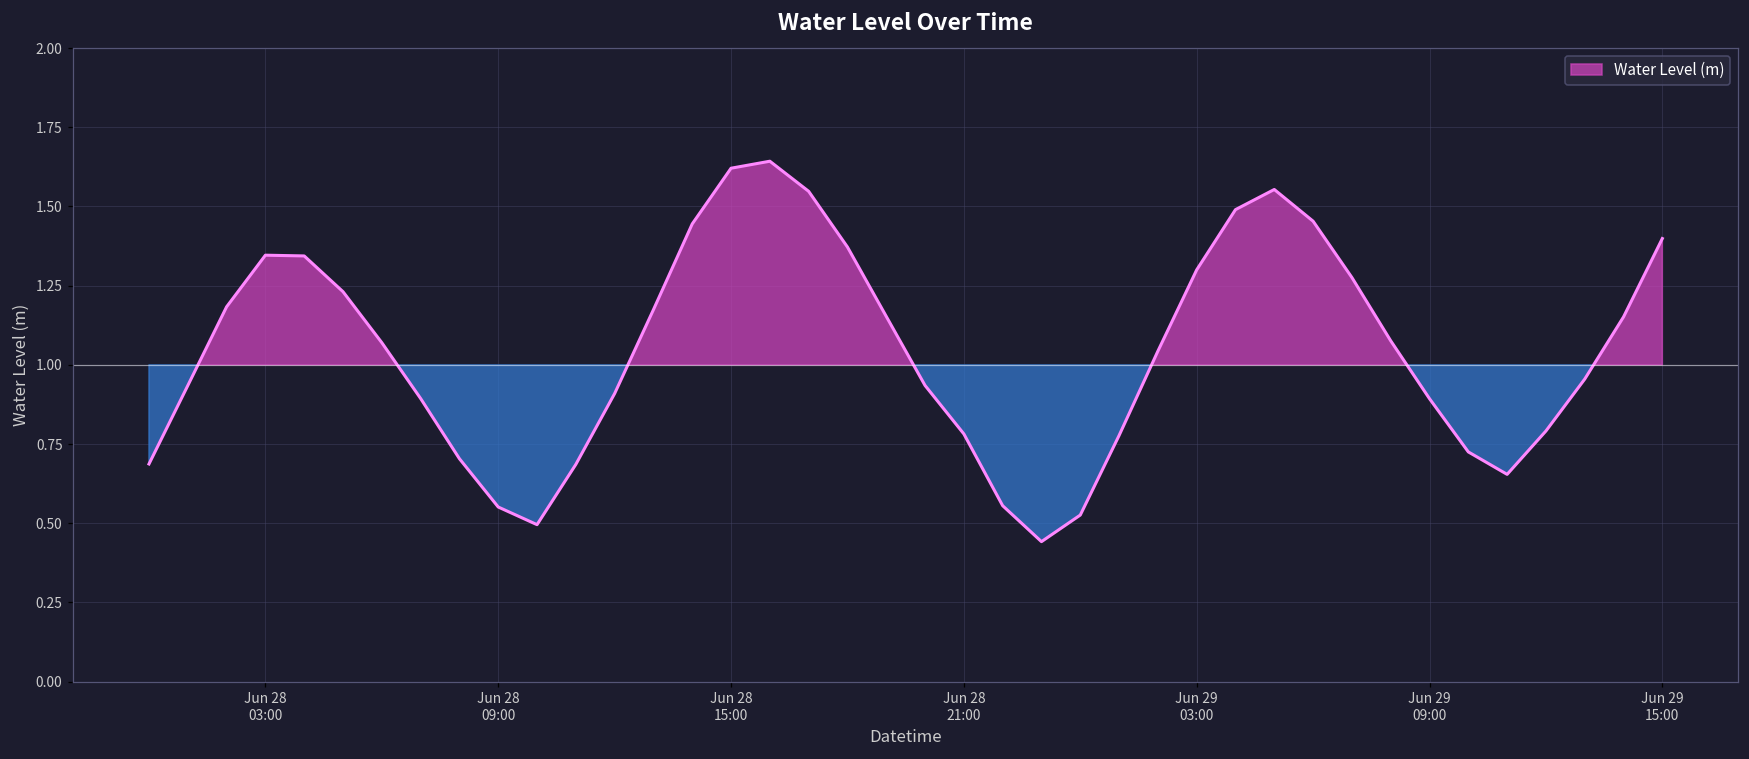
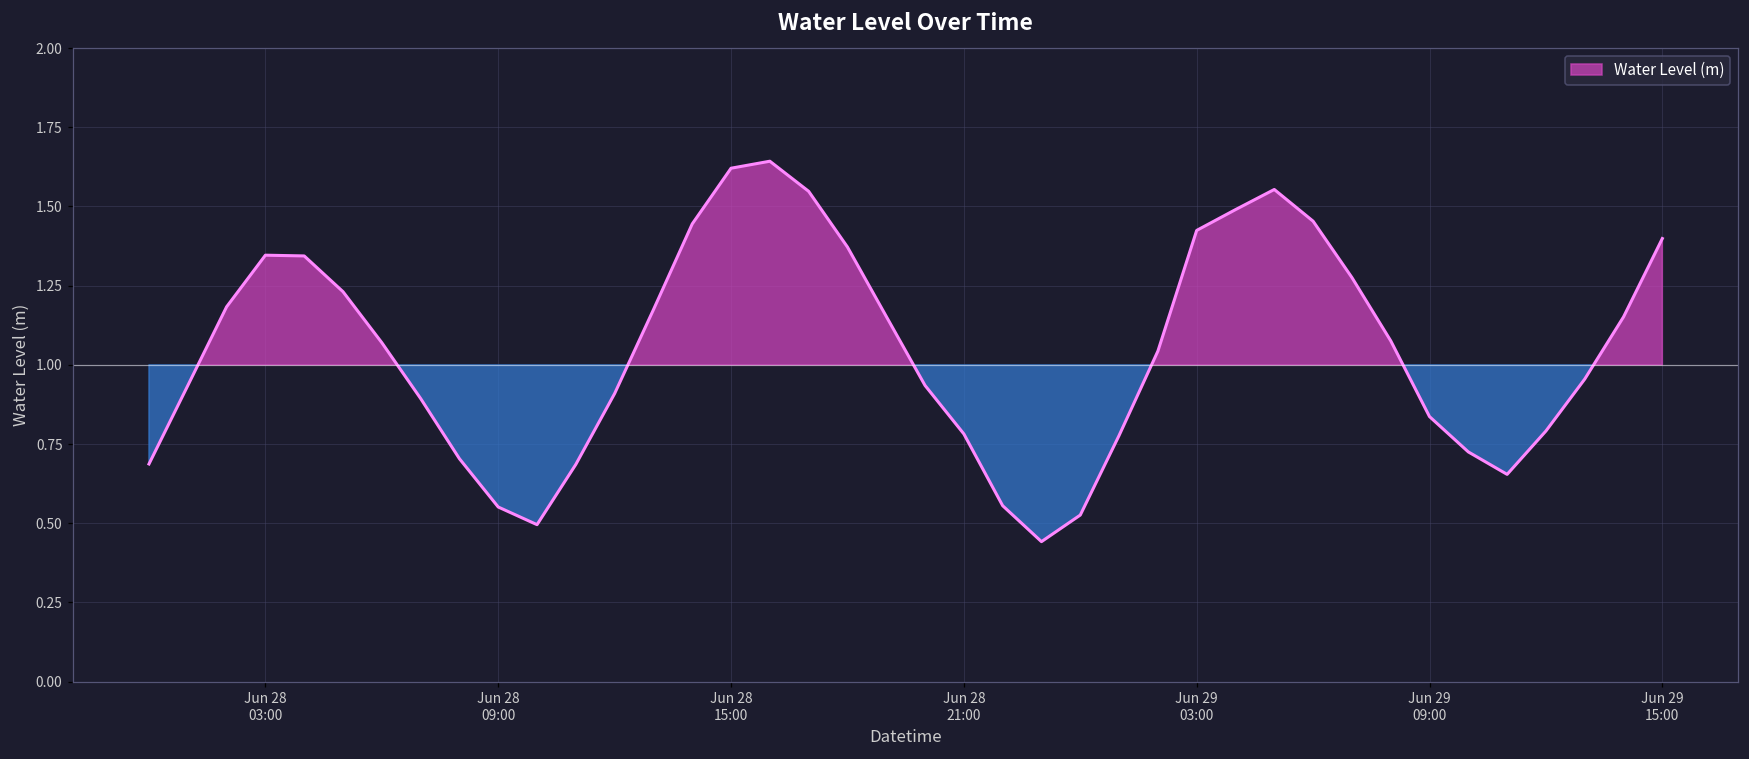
Jun 29 03:00: 1.30 -> 1.42
Jun 29 09:00: 0.89 -> 0.84
